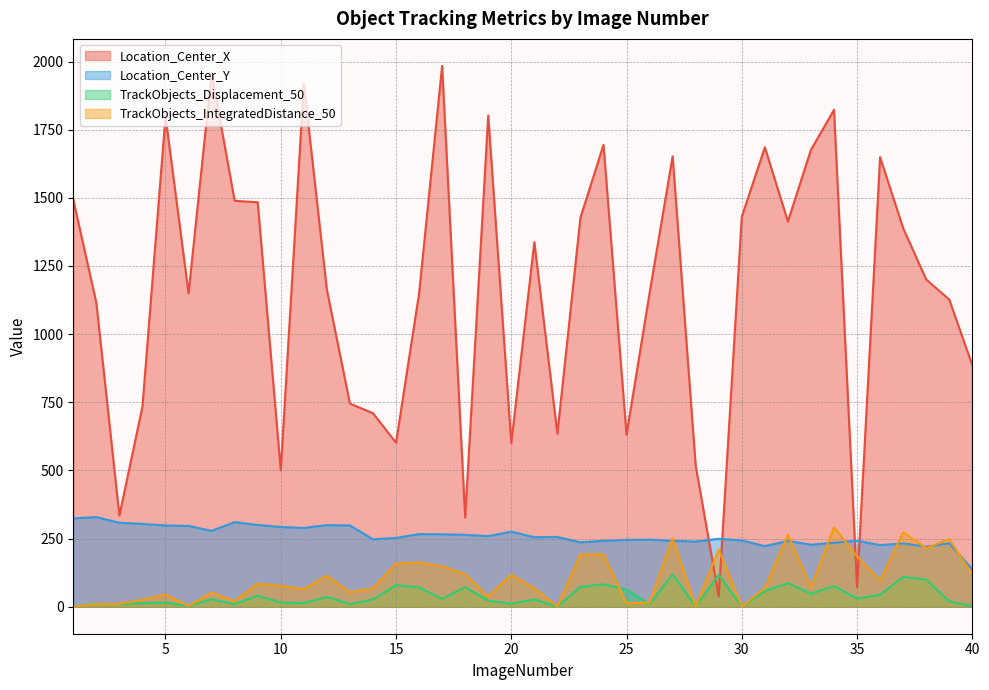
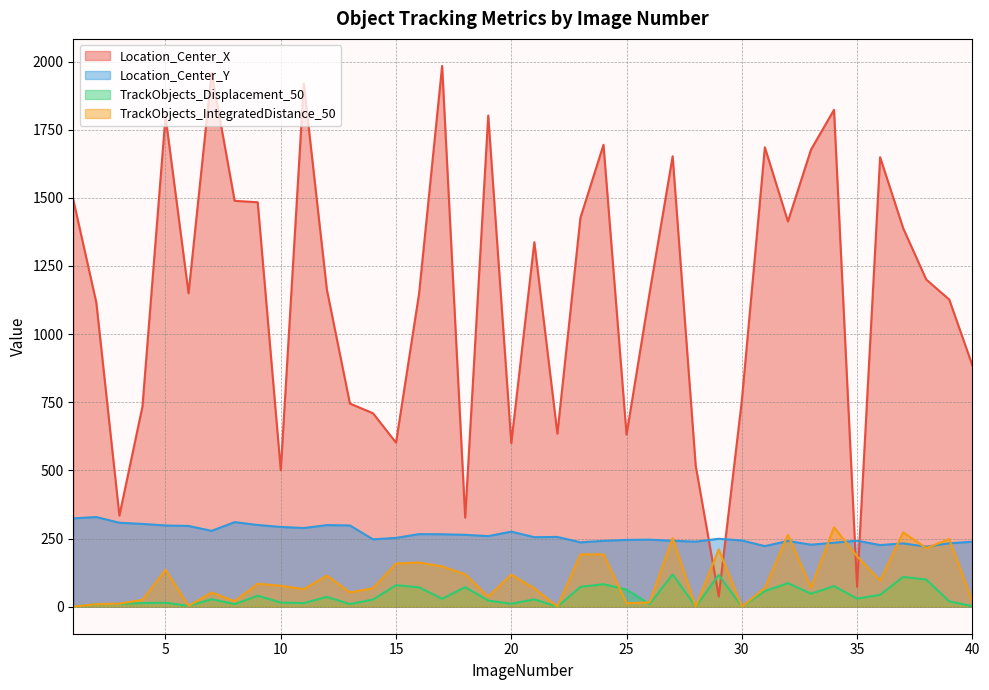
TrackObjects_IntegratedDistance_50, 5: 40 -> 140
Location_Center_X, 30: 1430 -> 760
Location_Center_Y, 40: 140 -> 240
TrackObjects_IntegratedDistance_50, 40: 120 -> 20
